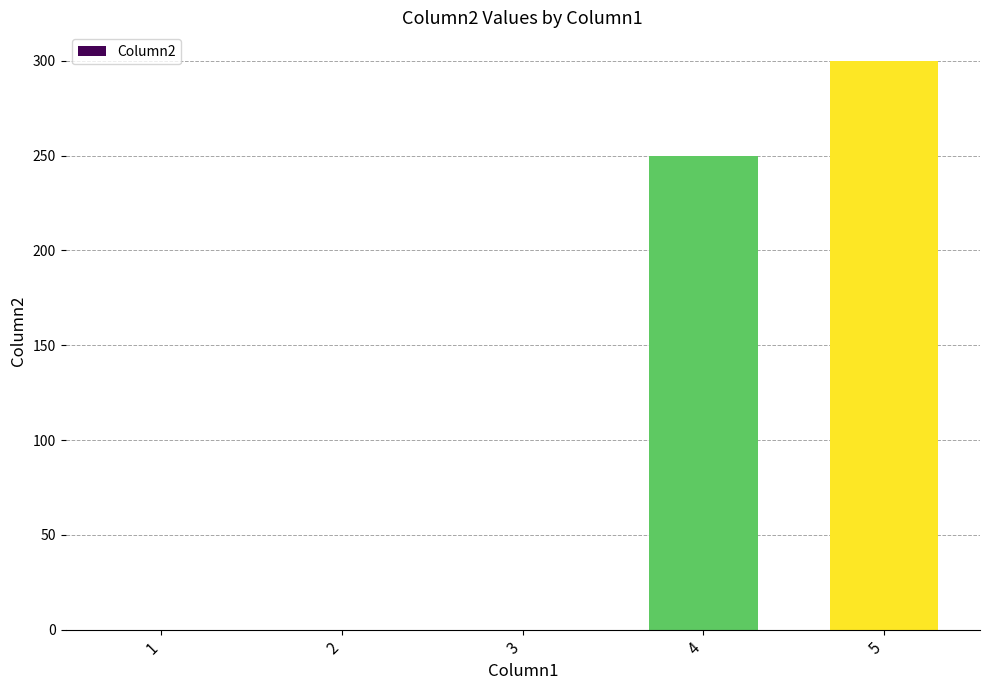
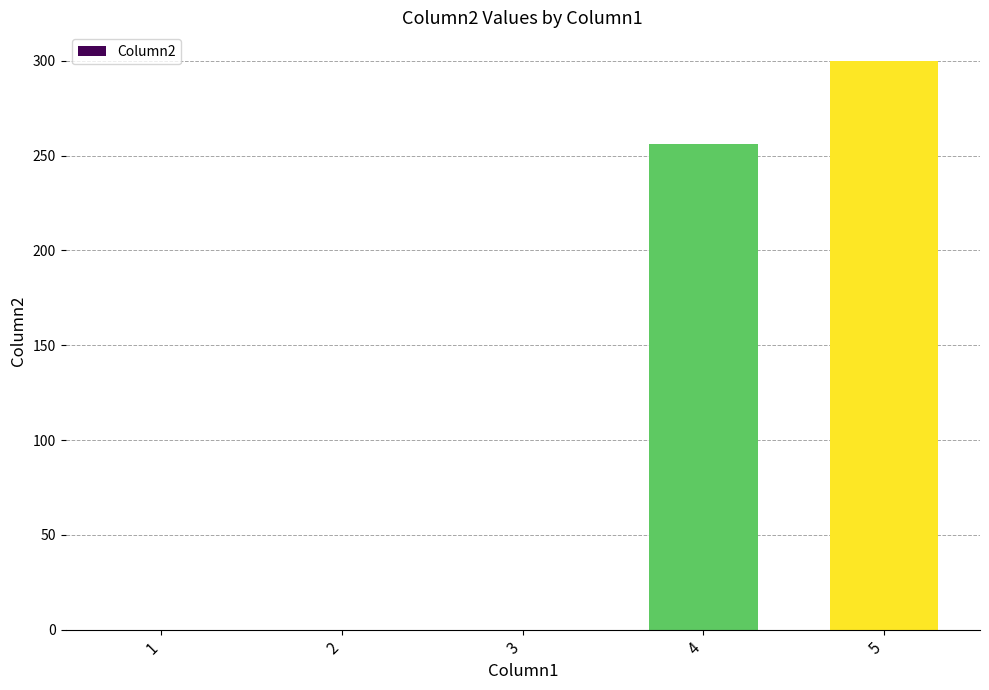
4: 250 -> 256
